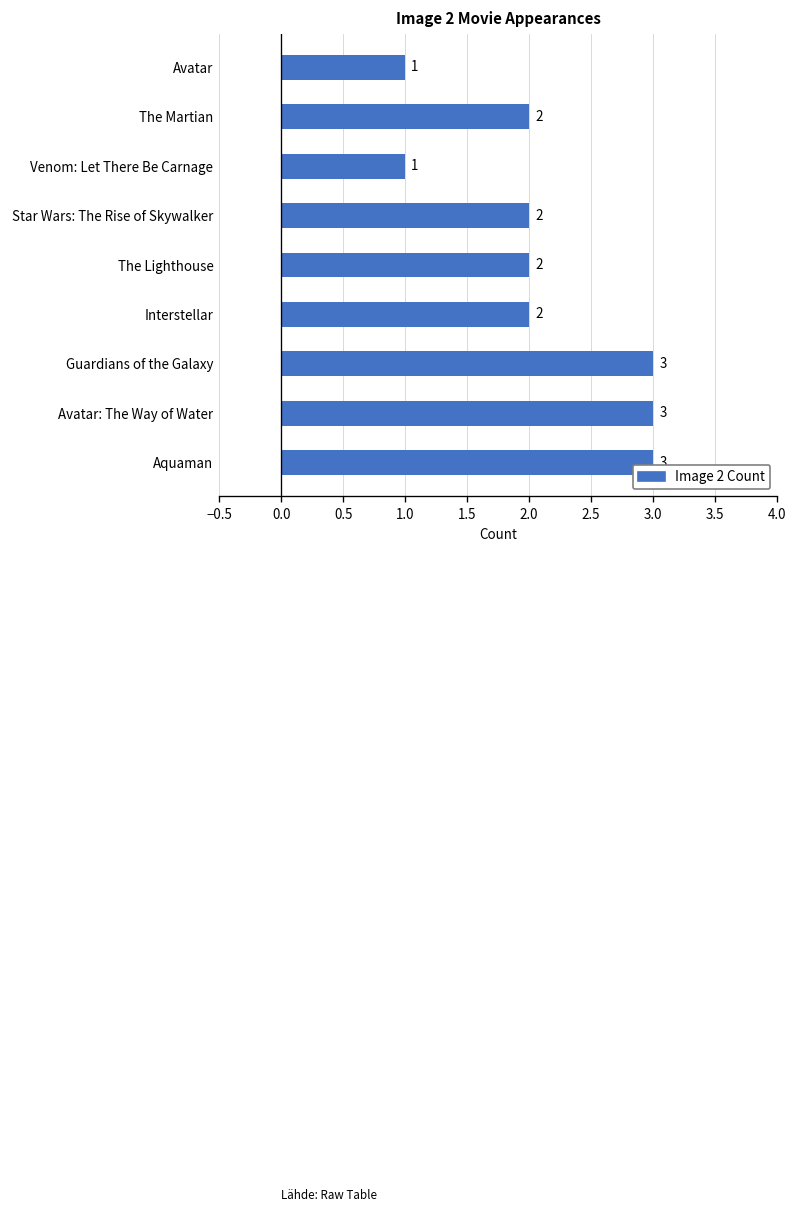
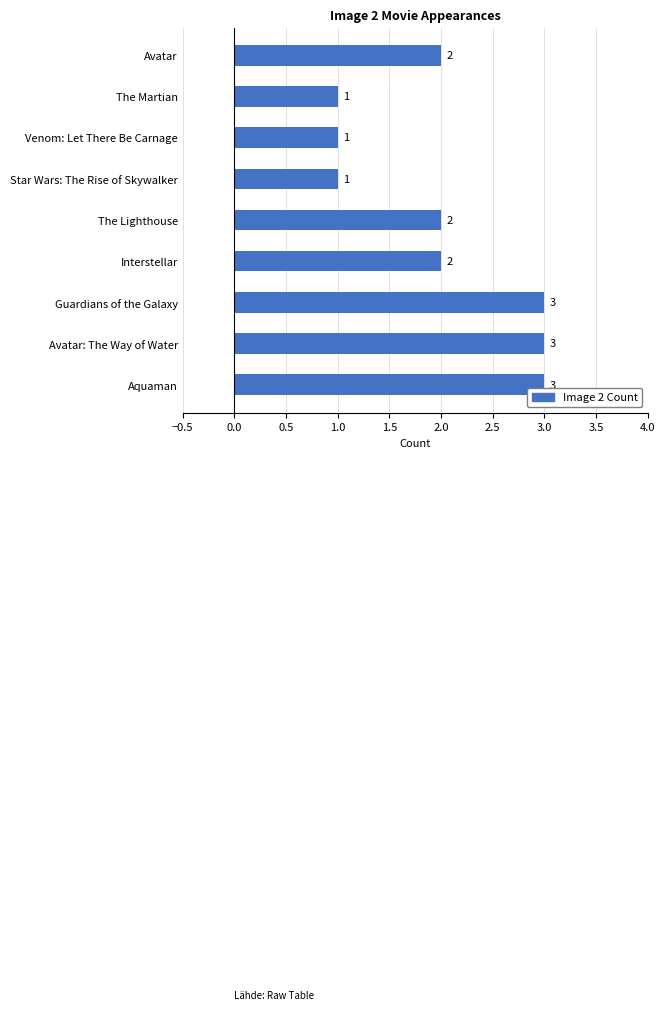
Avatar: 1 -> 2
The Martian: 2 -> 1
Star Wars: The Rise of Skywalker: 2 -> 1
